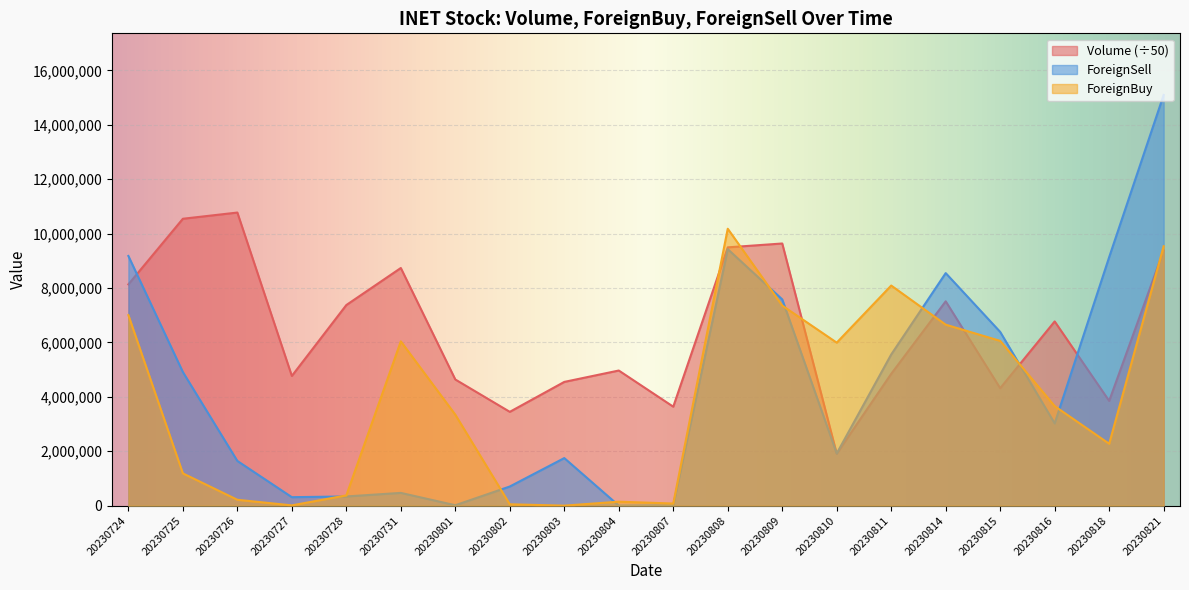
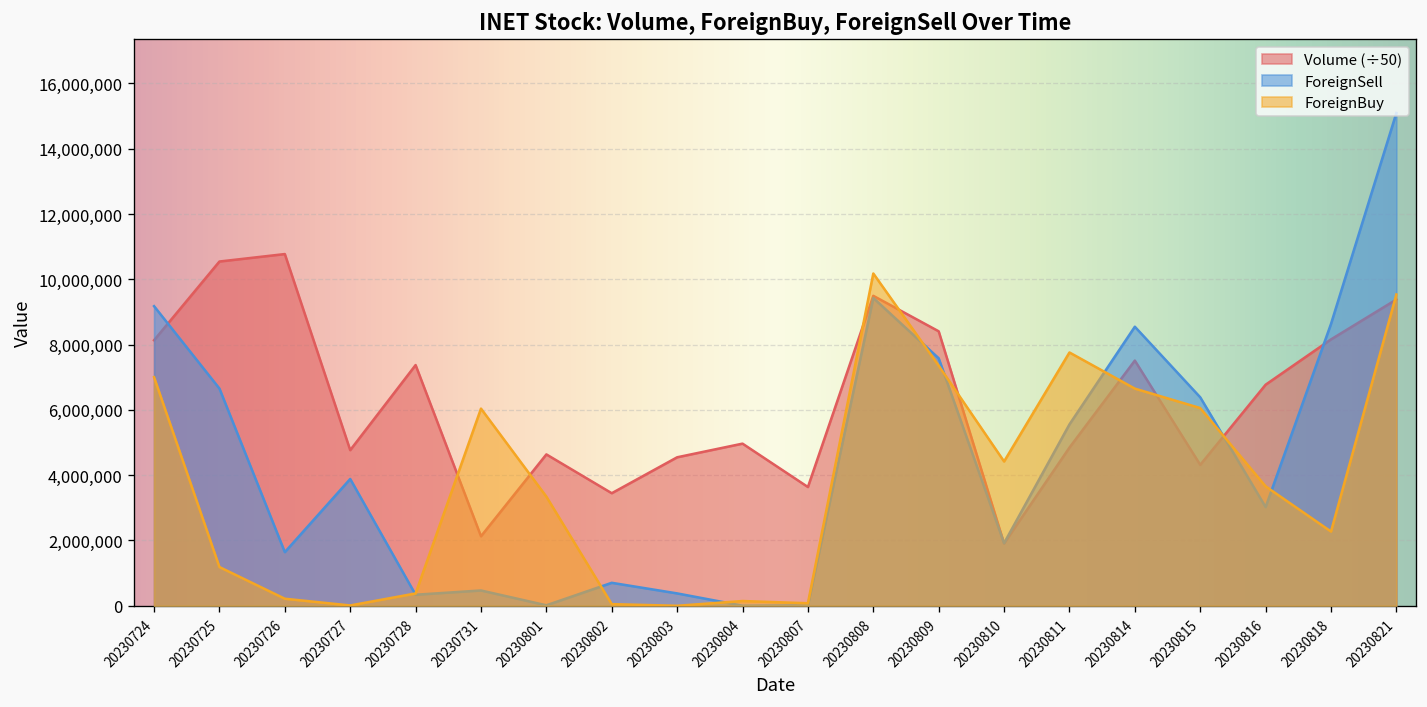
ForeignSell, 20230725: 4,900,000 -> 6,700,000
ForeignSell, 20230727: 300,000 -> 3,900,000
Volume (÷50), 20230731: 8,700,000 -> 2,100,000
ForeignSell, 20230803: 1,700,000 -> 400,000
Volume (÷50), 20230809: 9,600,000 -> 8,400,000
ForeignBuy, 20230810: 6,000,000 -> 4,400,000
ForeignBuy, 20230811: 8,100,000 -> 7,800,000
Volume (÷50), 20230818: 3,800,000 -> 8,200,000
ForeignSell, 20230818: 9,100,000 -> 8,600,000
